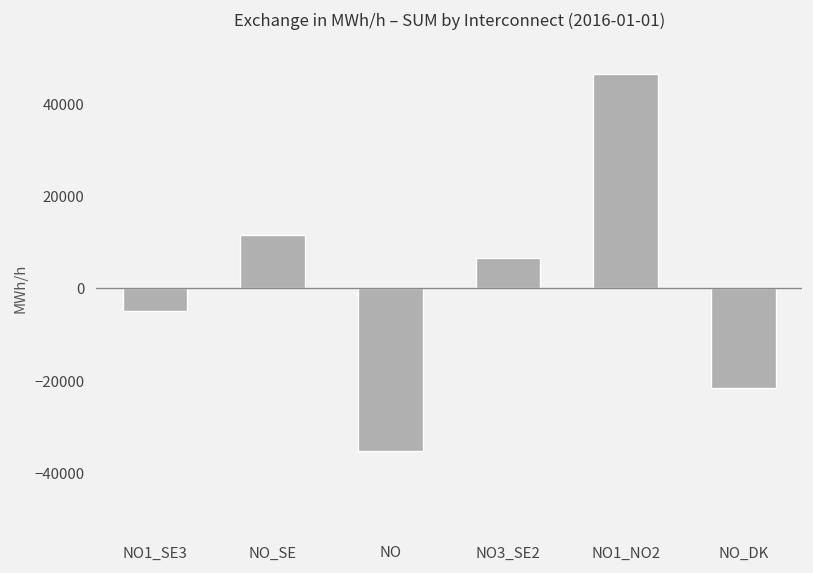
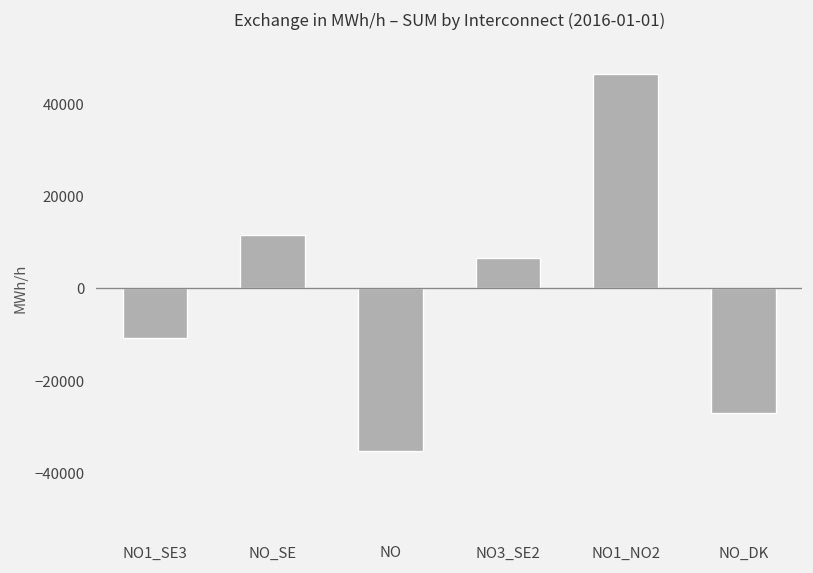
NO1_SE3: -5000 -> -11000
NO_DK: -22000 -> -27000
